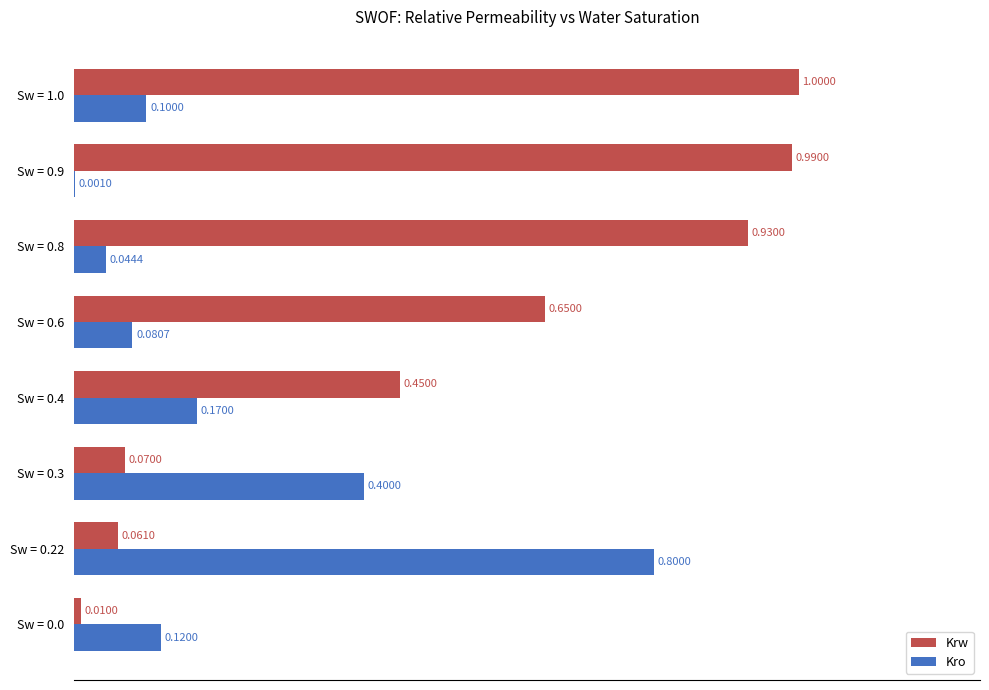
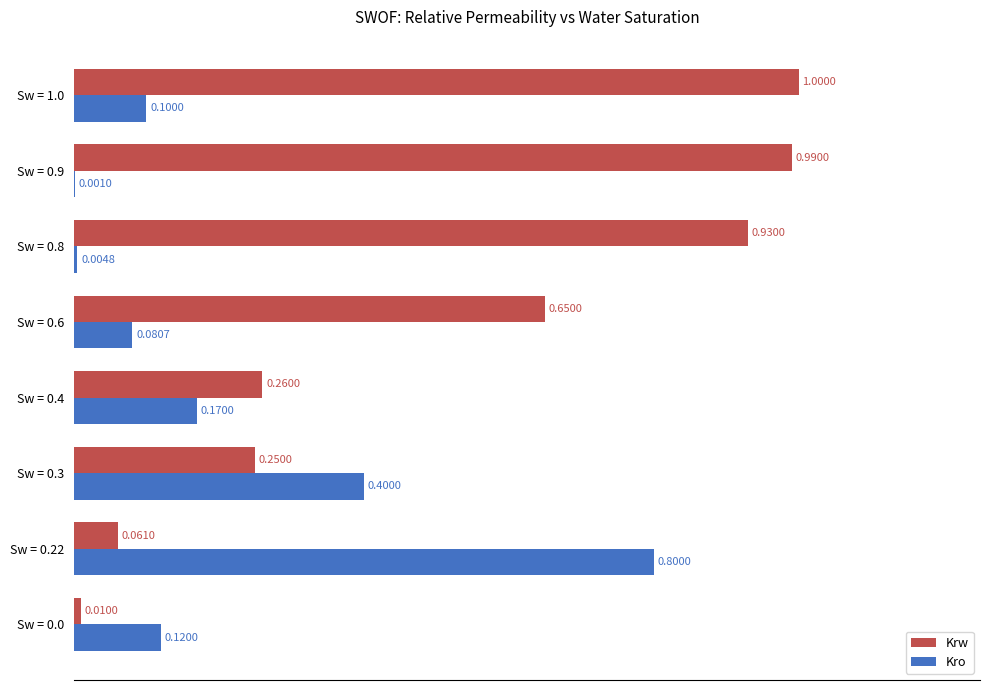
Kro, Sw = 0.8: 0.0444 -> 0.0048
Krw, Sw = 0.4: 0.4500 -> 0.2600
Krw, Sw = 0.3: 0.0700 -> 0.2500
